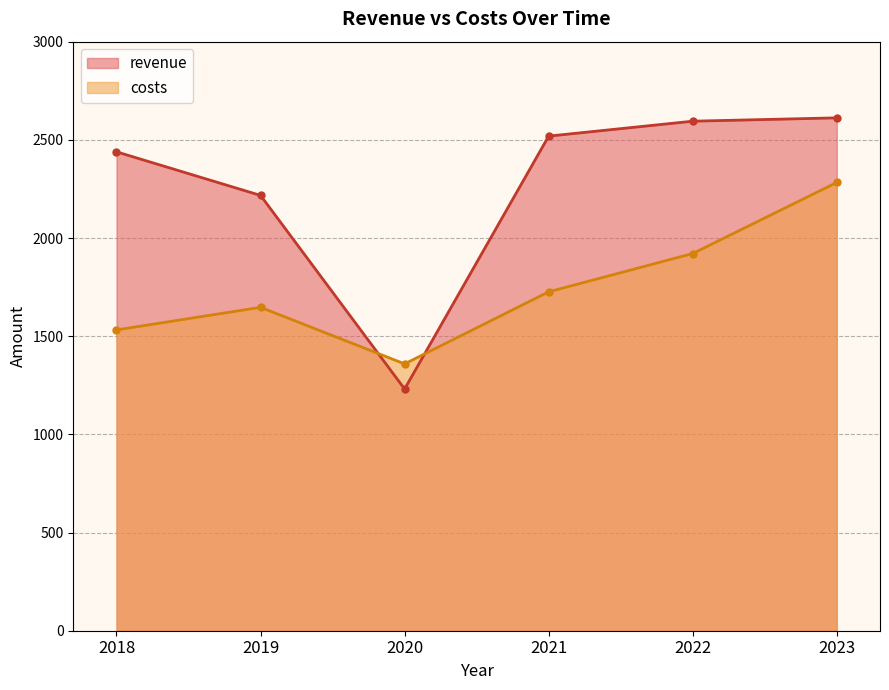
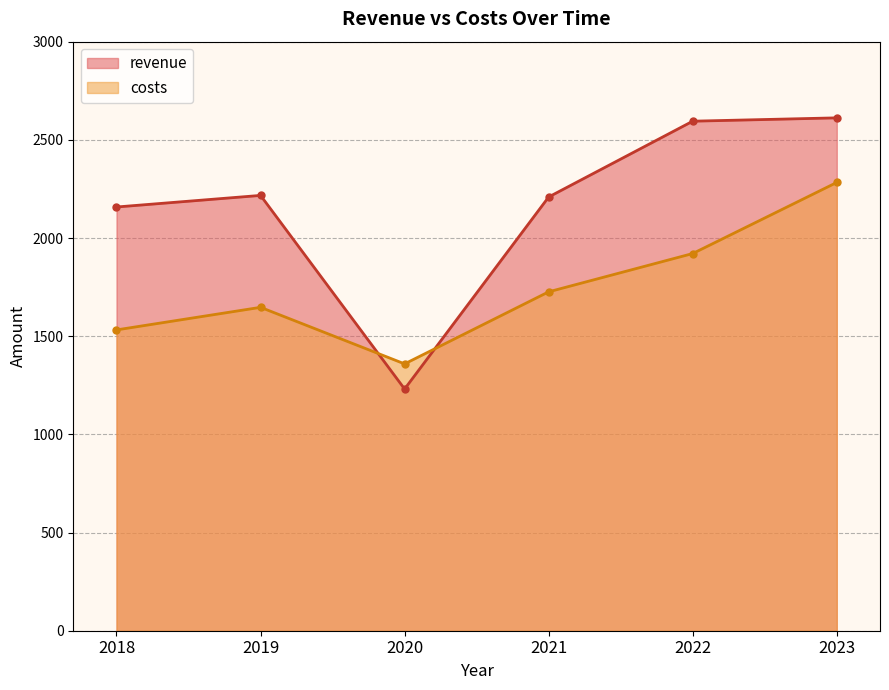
revenue, 2018: 2440 -> 2160
revenue, 2021: 2520 -> 2210
